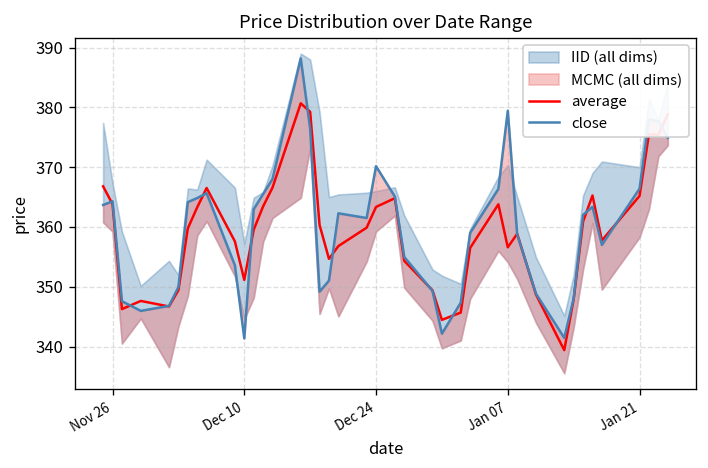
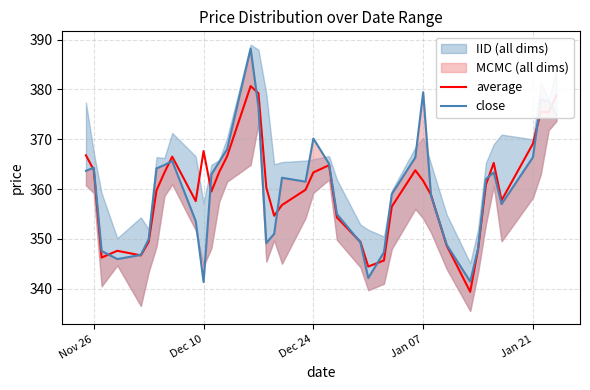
average, Dec 10: 351 -> 368
average, Jan 07: 357 -> 362
average, Jan 21: 365 -> 369
